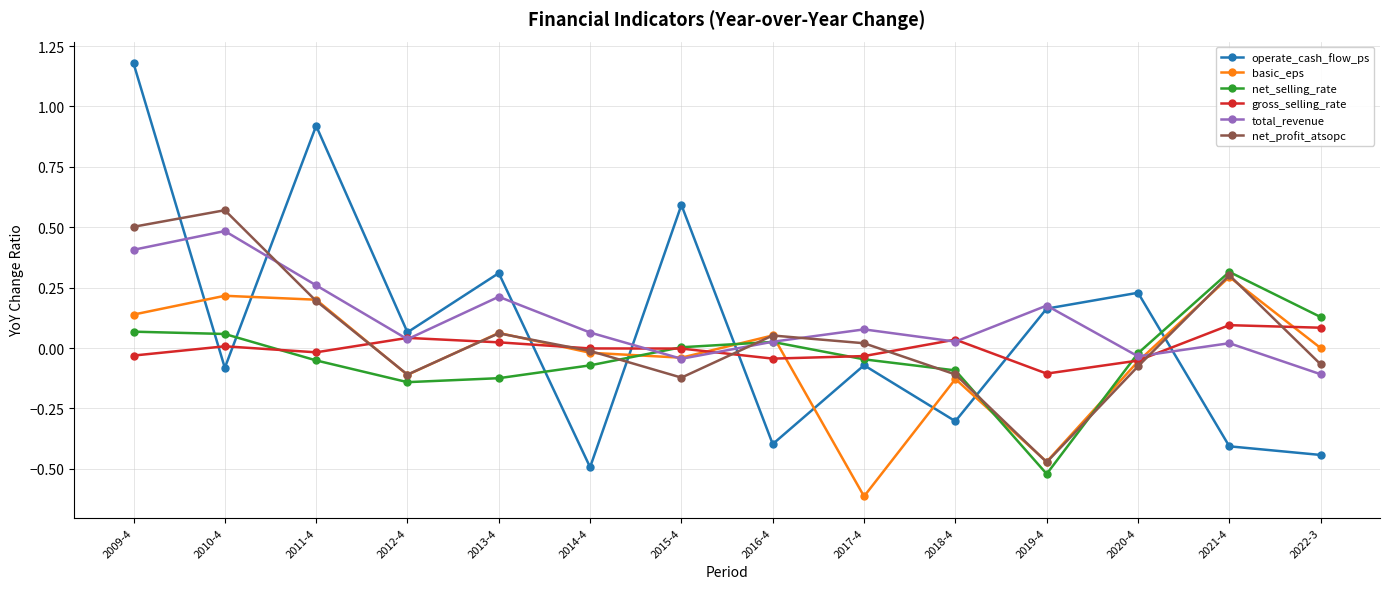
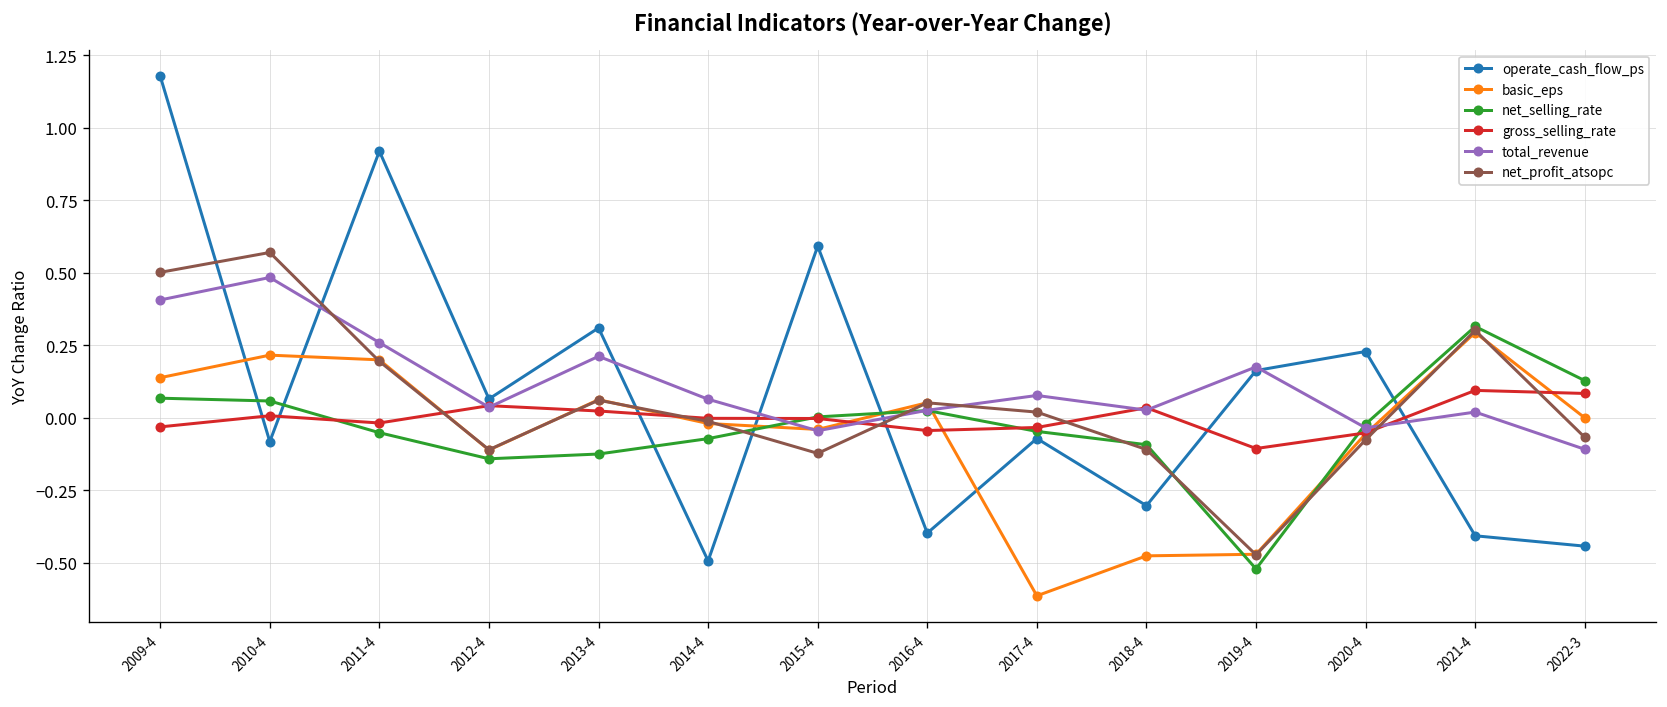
basic_eps, 2018-4: -0.13 -> -0.48
